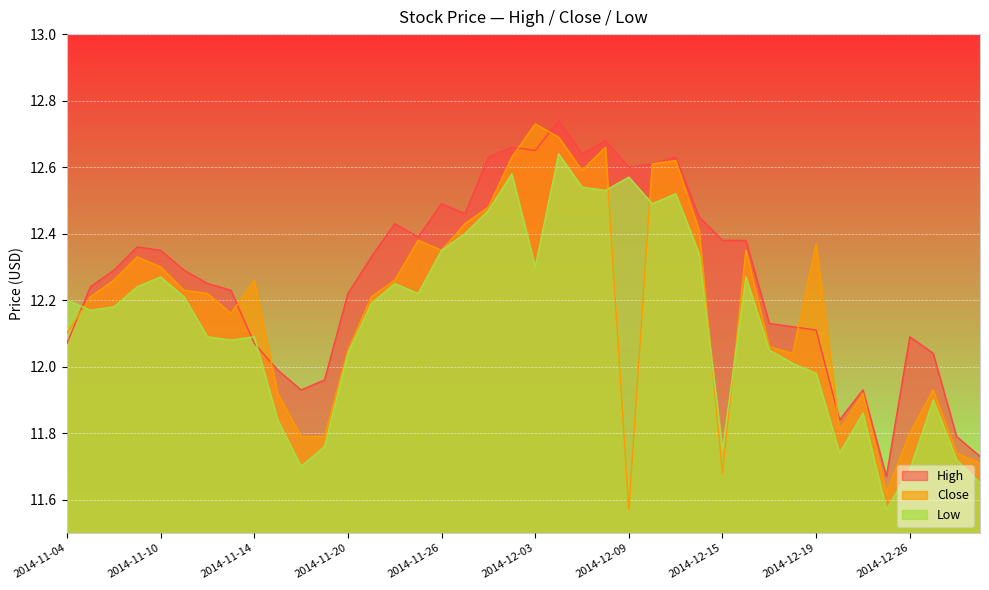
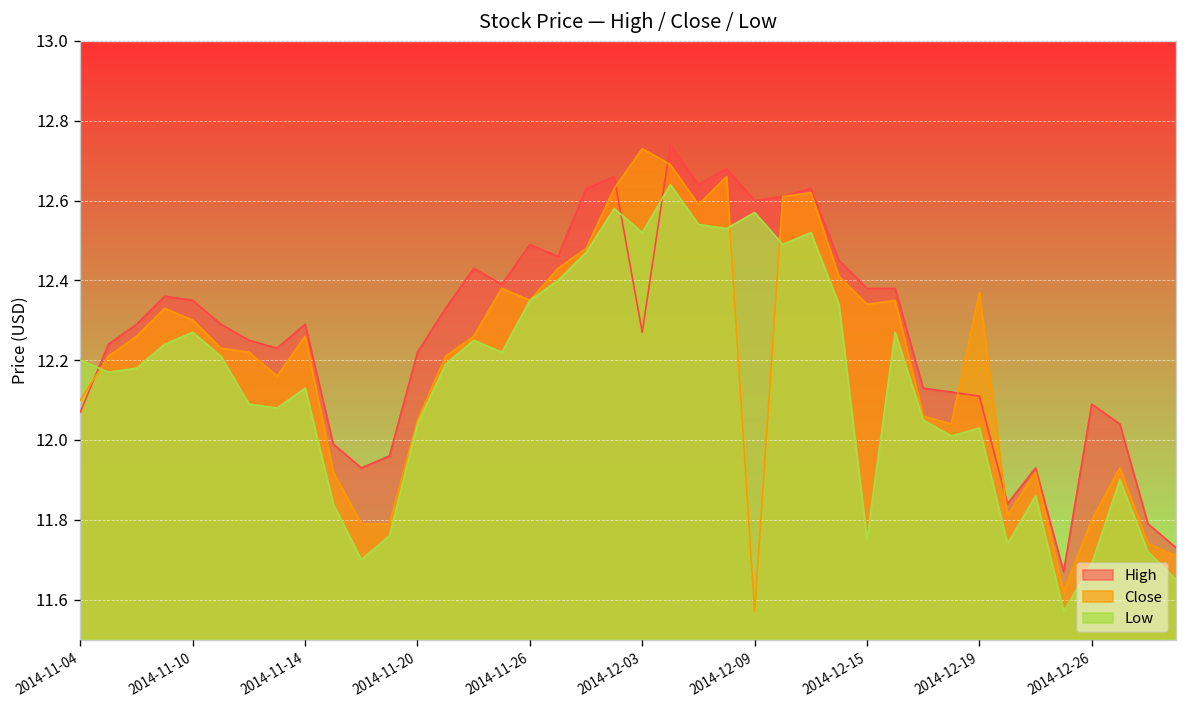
High, 2014-11-14: 12.07 -> 12.29
Low, 2014-11-14: 12.09 -> 12.13
High, 2014-12-03: 12.65 -> 12.27
Low, 2014-12-03: 12.30 -> 12.52
Close, 2014-12-15: 11.68 -> 12.34
Low, 2014-12-19: 11.98 -> 12.03
